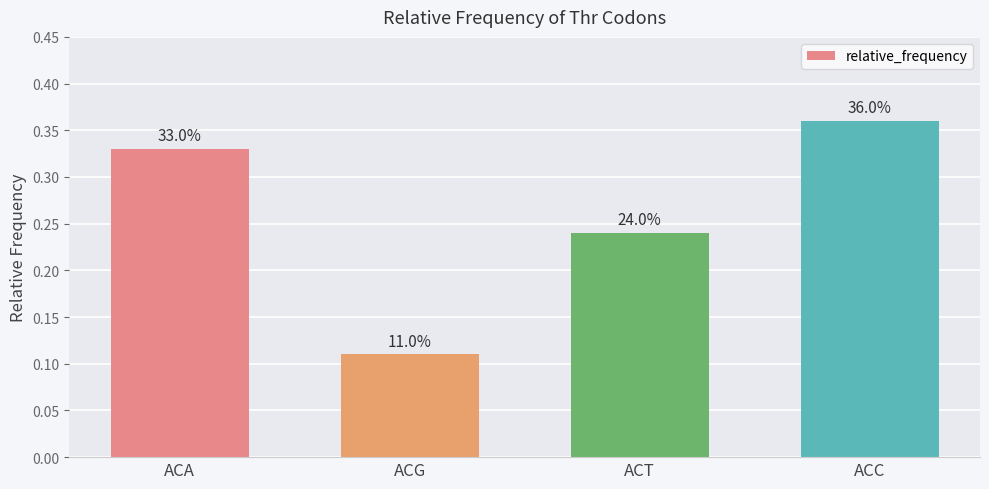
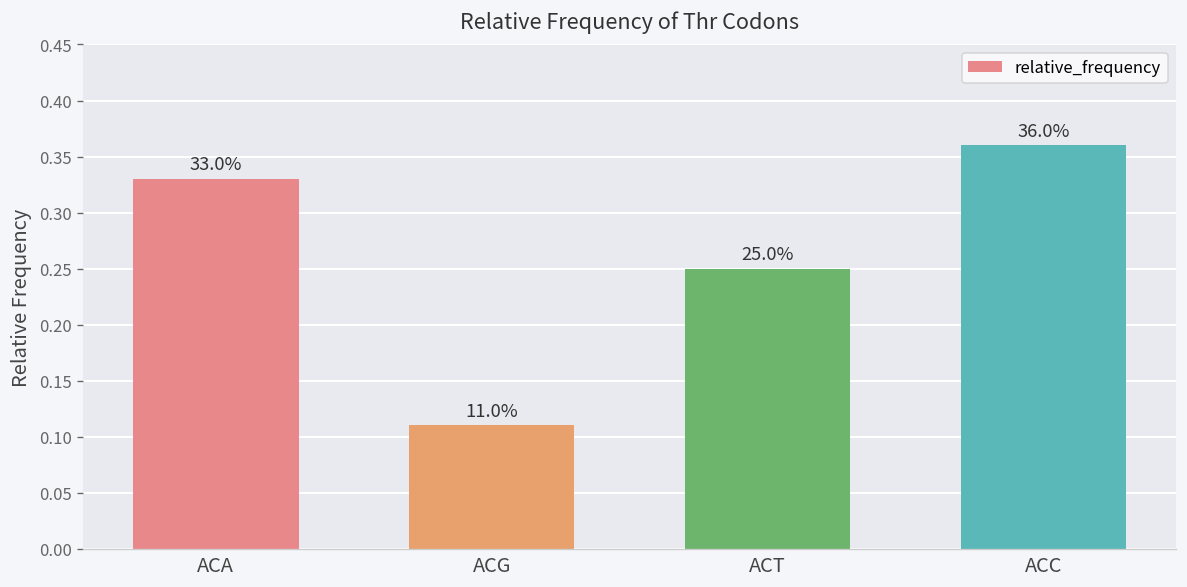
ACT: 24.0% -> 25.0%
